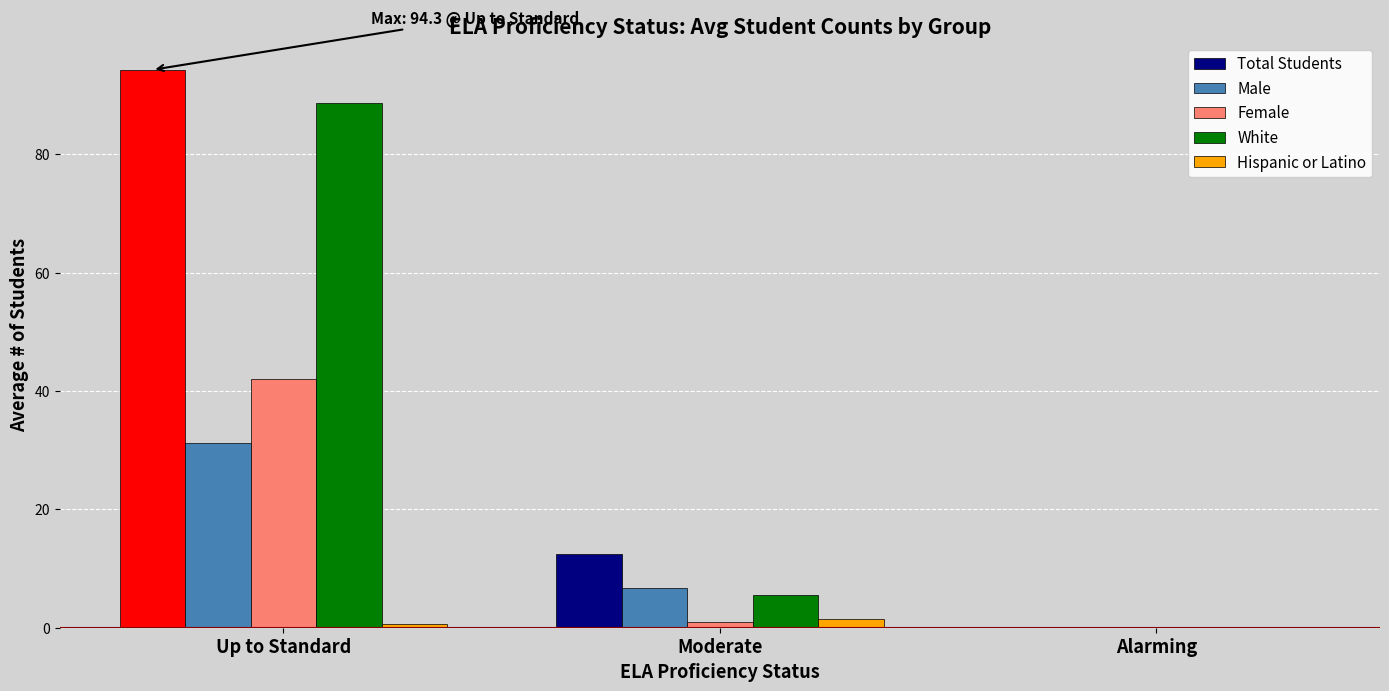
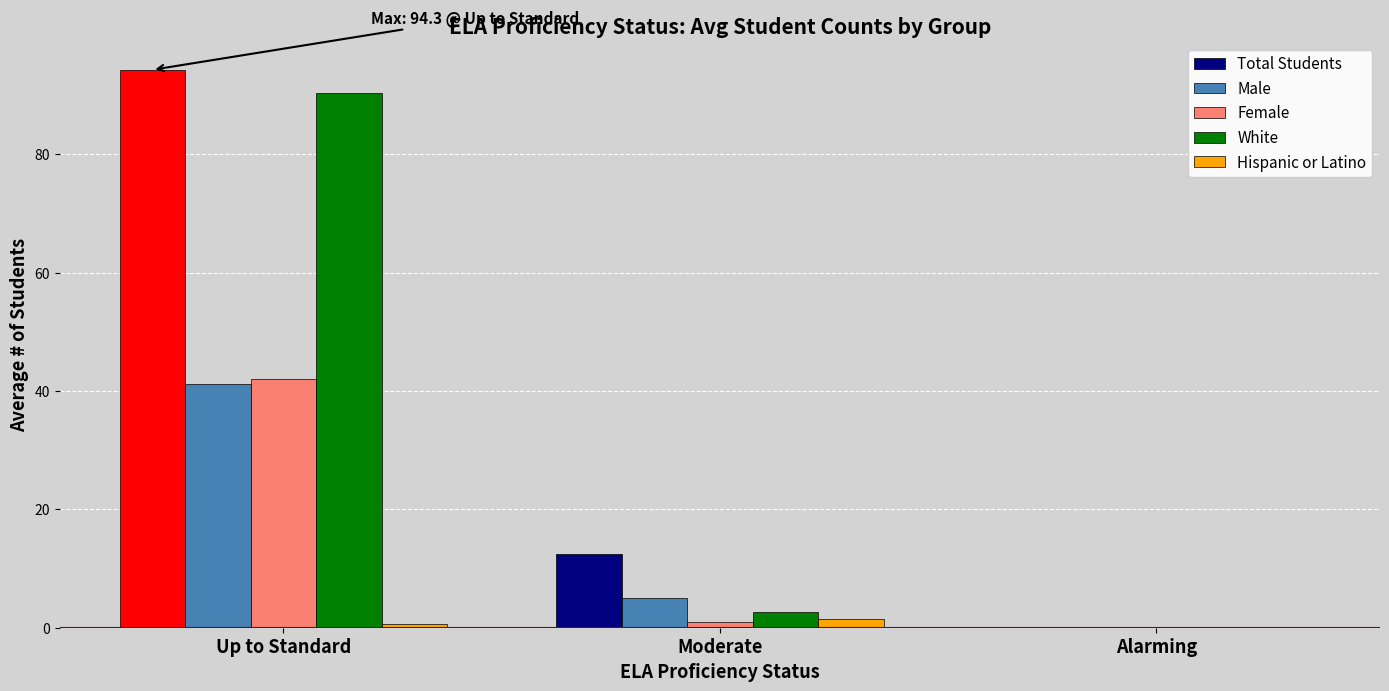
Male, Up to Standard: 31 -> 41
White, Up to Standard: 89 -> 90
Male, Moderate: 7 -> 5
White, Moderate: 6 -> 3
